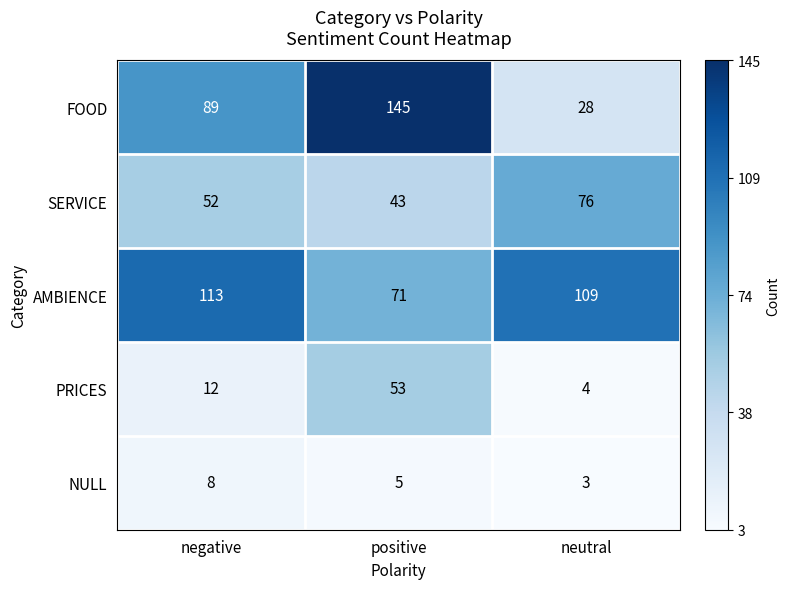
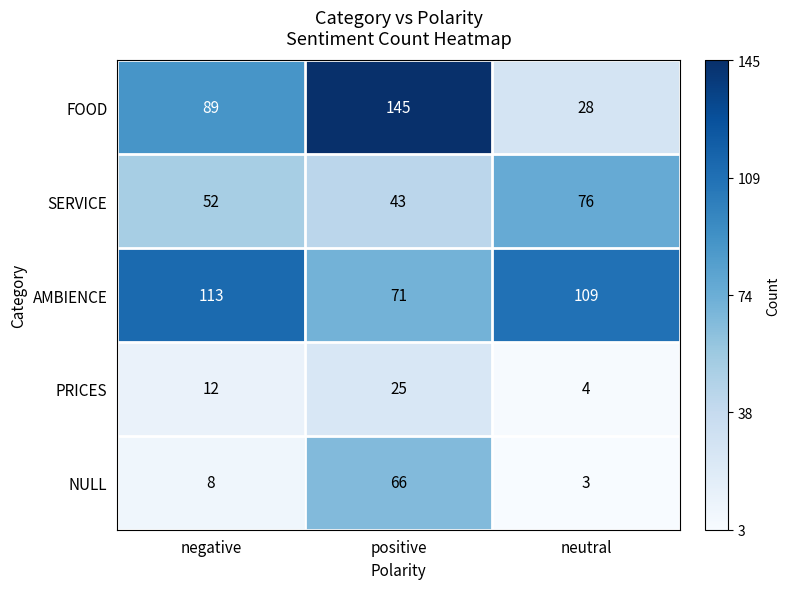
PRICES, positive: 53 -> 25
NULL, positive: 5 -> 66
